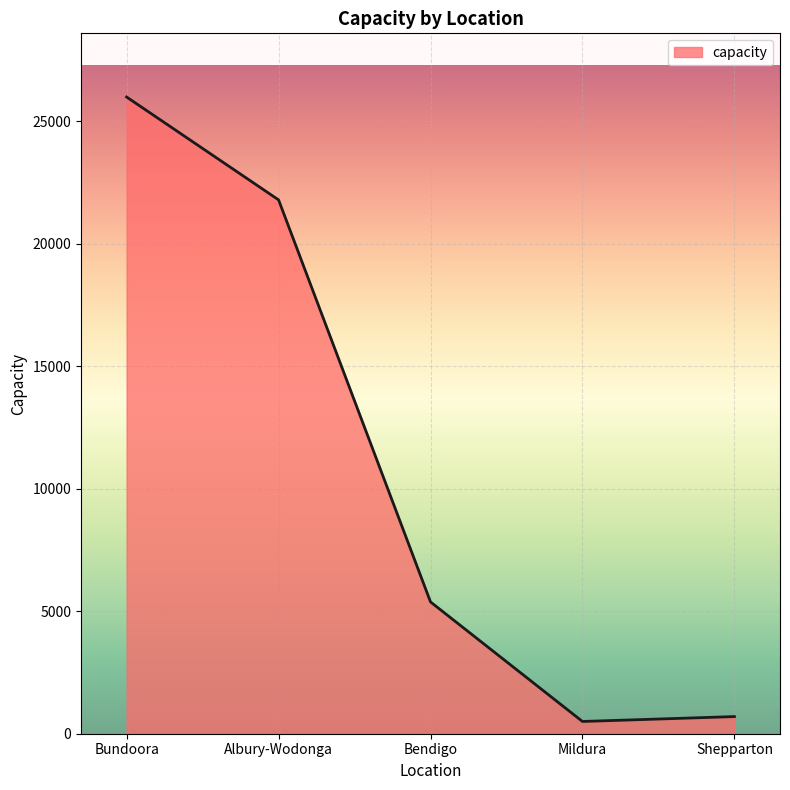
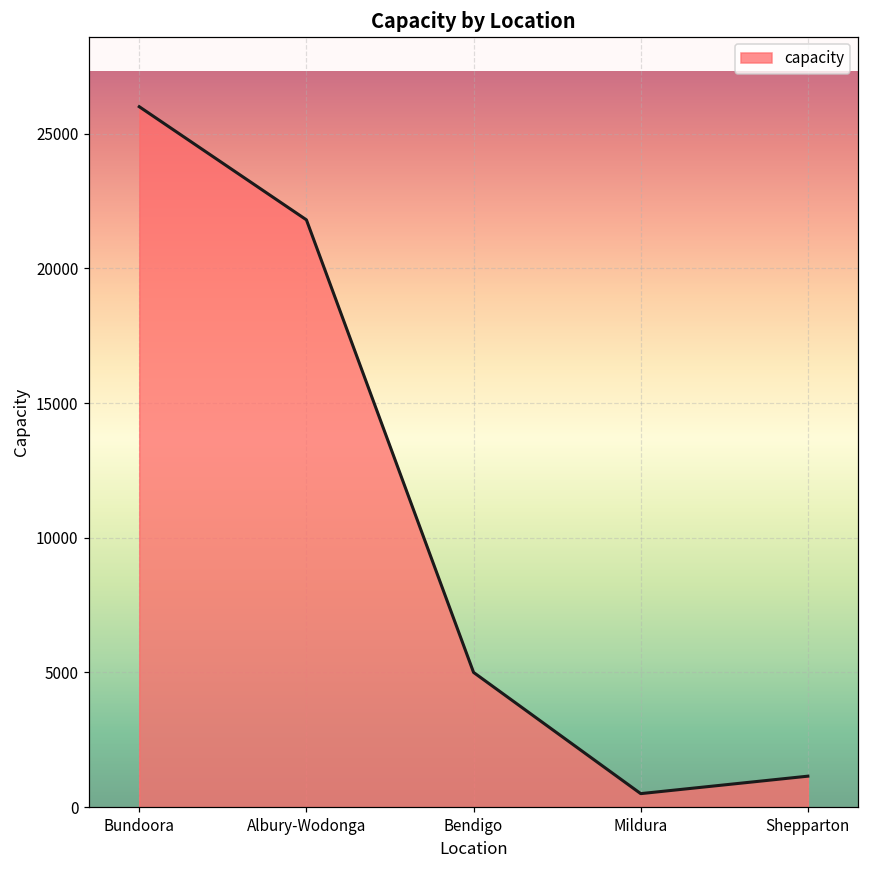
Bendigo: 5400 -> 5000
Shepparton: 700 -> 1100
